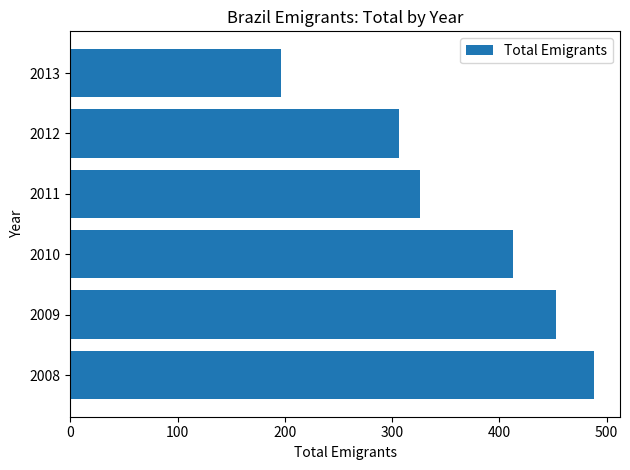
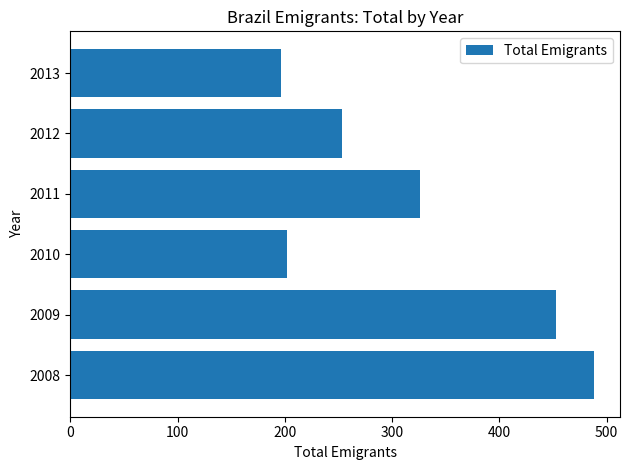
2012: 306 -> 253
2010: 413 -> 202
